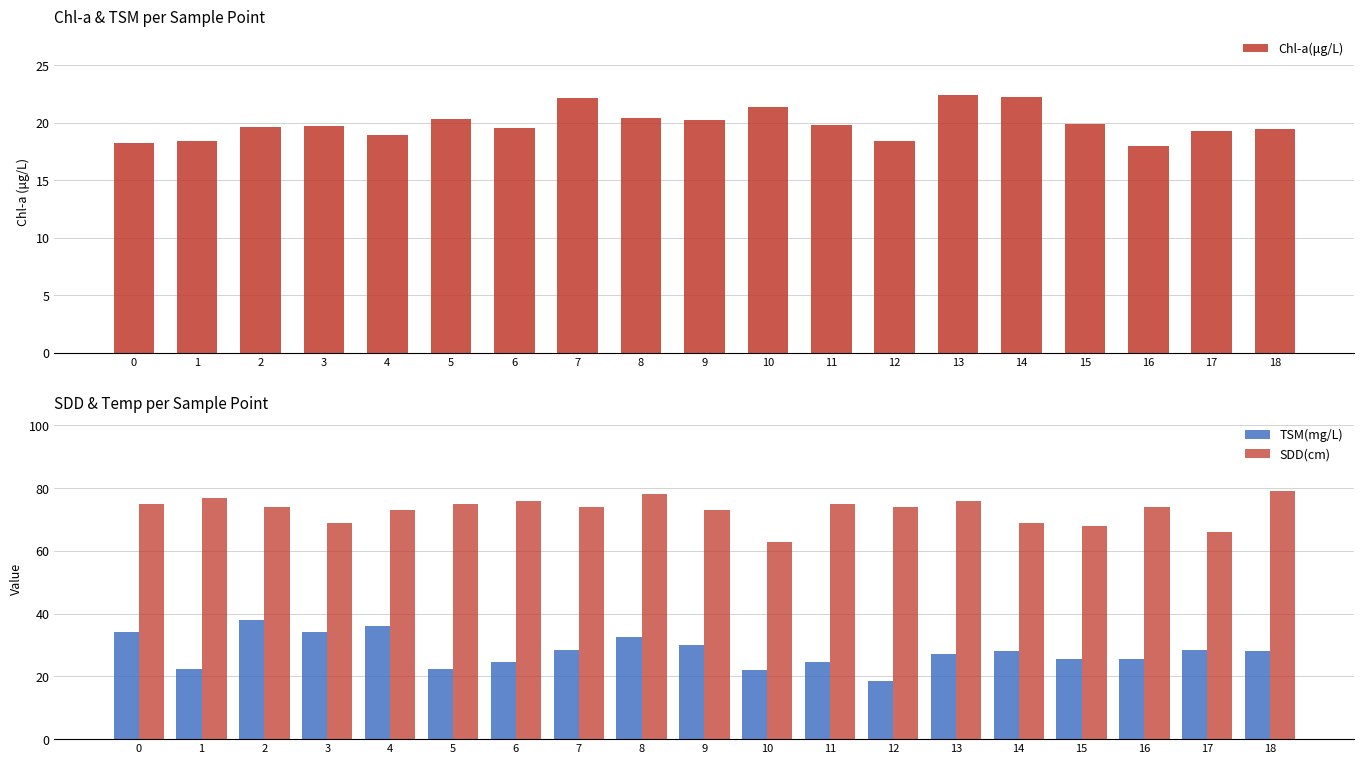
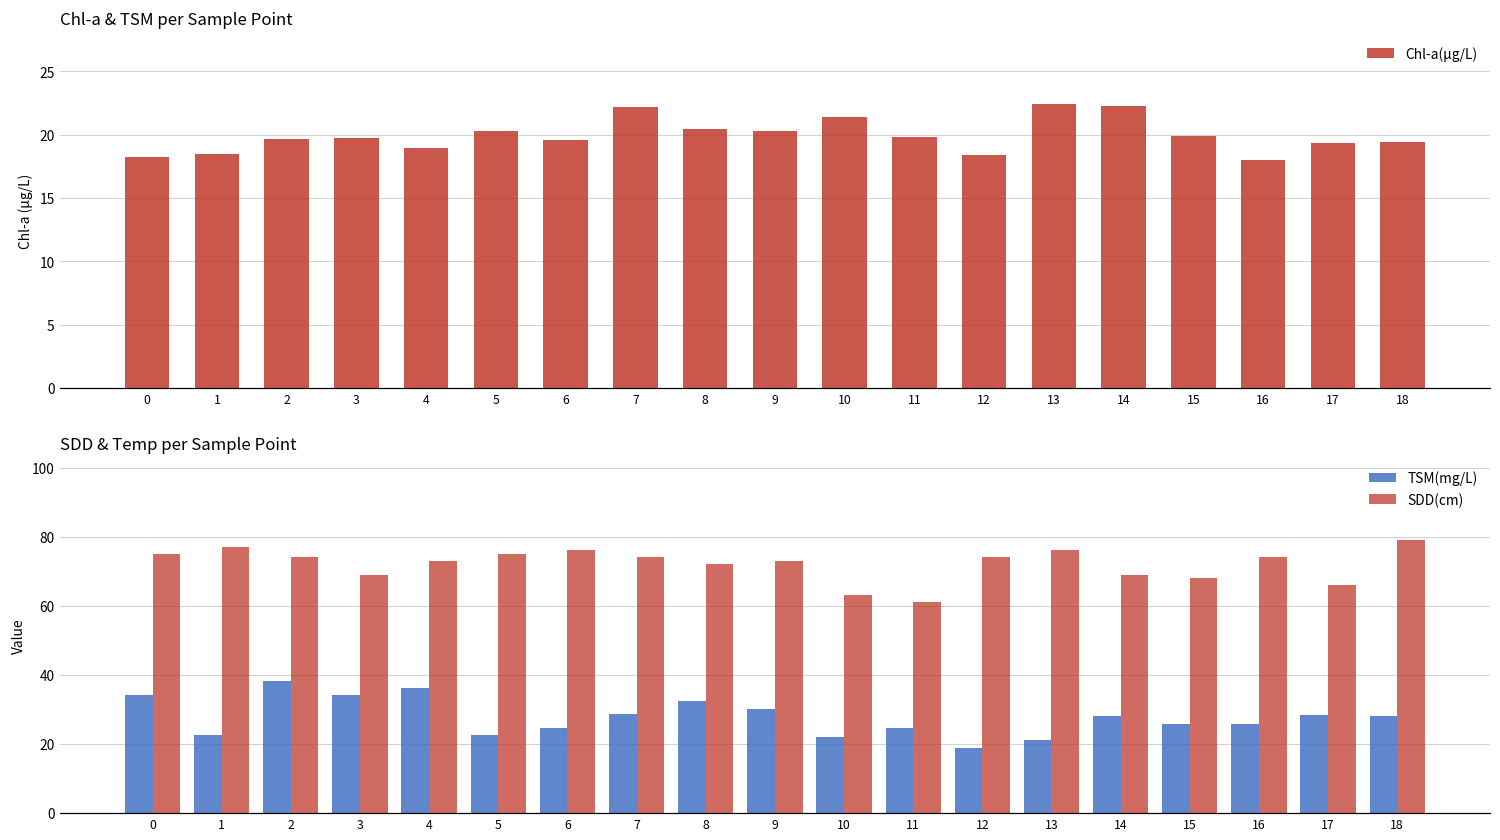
SDD & Temp per Sample Point, SDD(cm), 8: 78 -> 72
SDD & Temp per Sample Point, SDD(cm), 11: 75 -> 61
SDD & Temp per Sample Point, TSM(mg/L), 13: 27 -> 21
